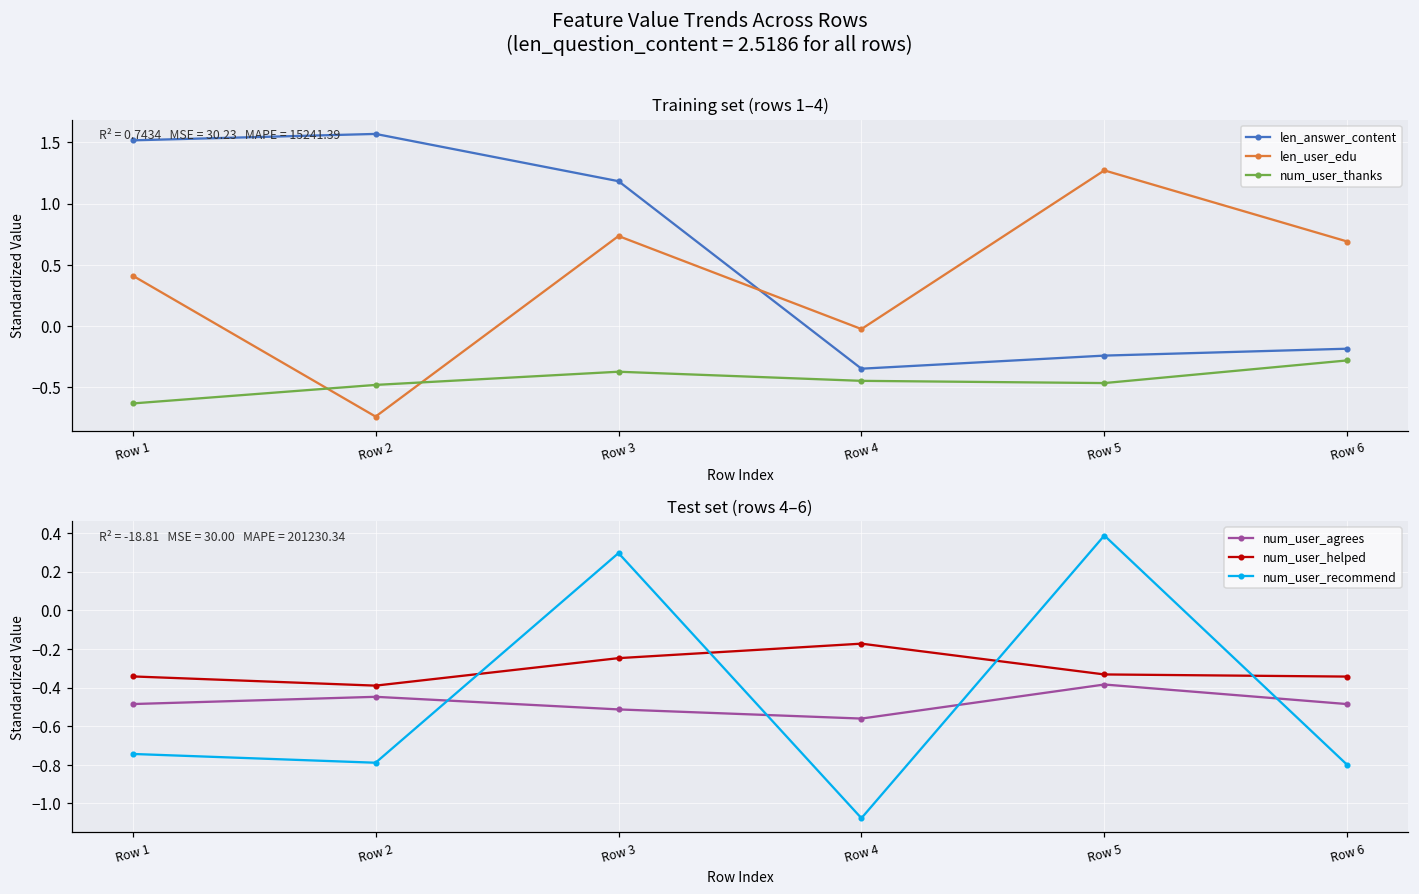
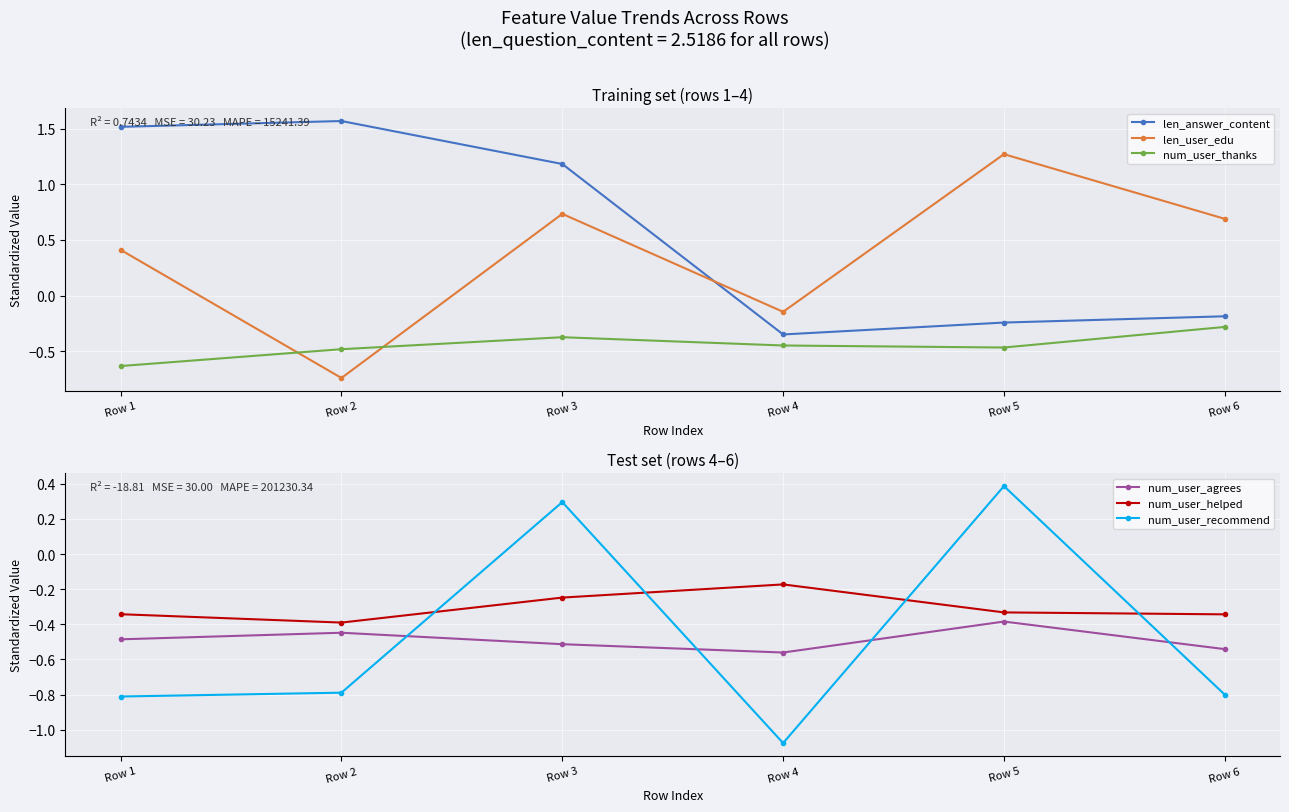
Training set (rows 1–4), len_user_edu, Row 4: -0.03 -> -0.15
Test set (rows 4–6), num_user_recommend, Row 1: -0.74 -> -0.81
Test set (rows 4–6), num_user_agrees, Row 6: -0.49 -> -0.54
